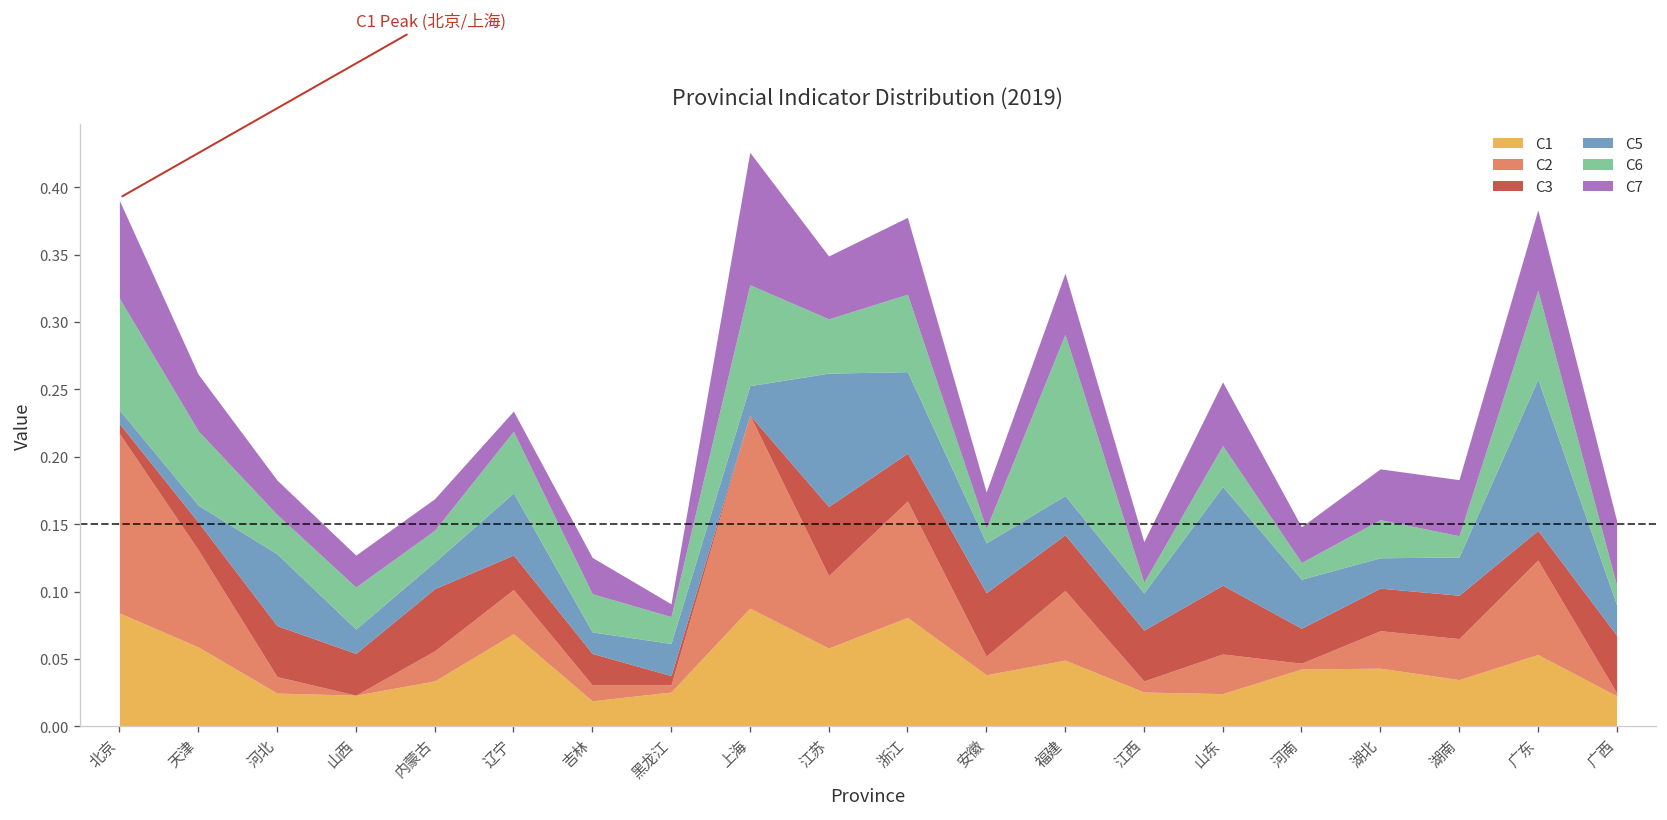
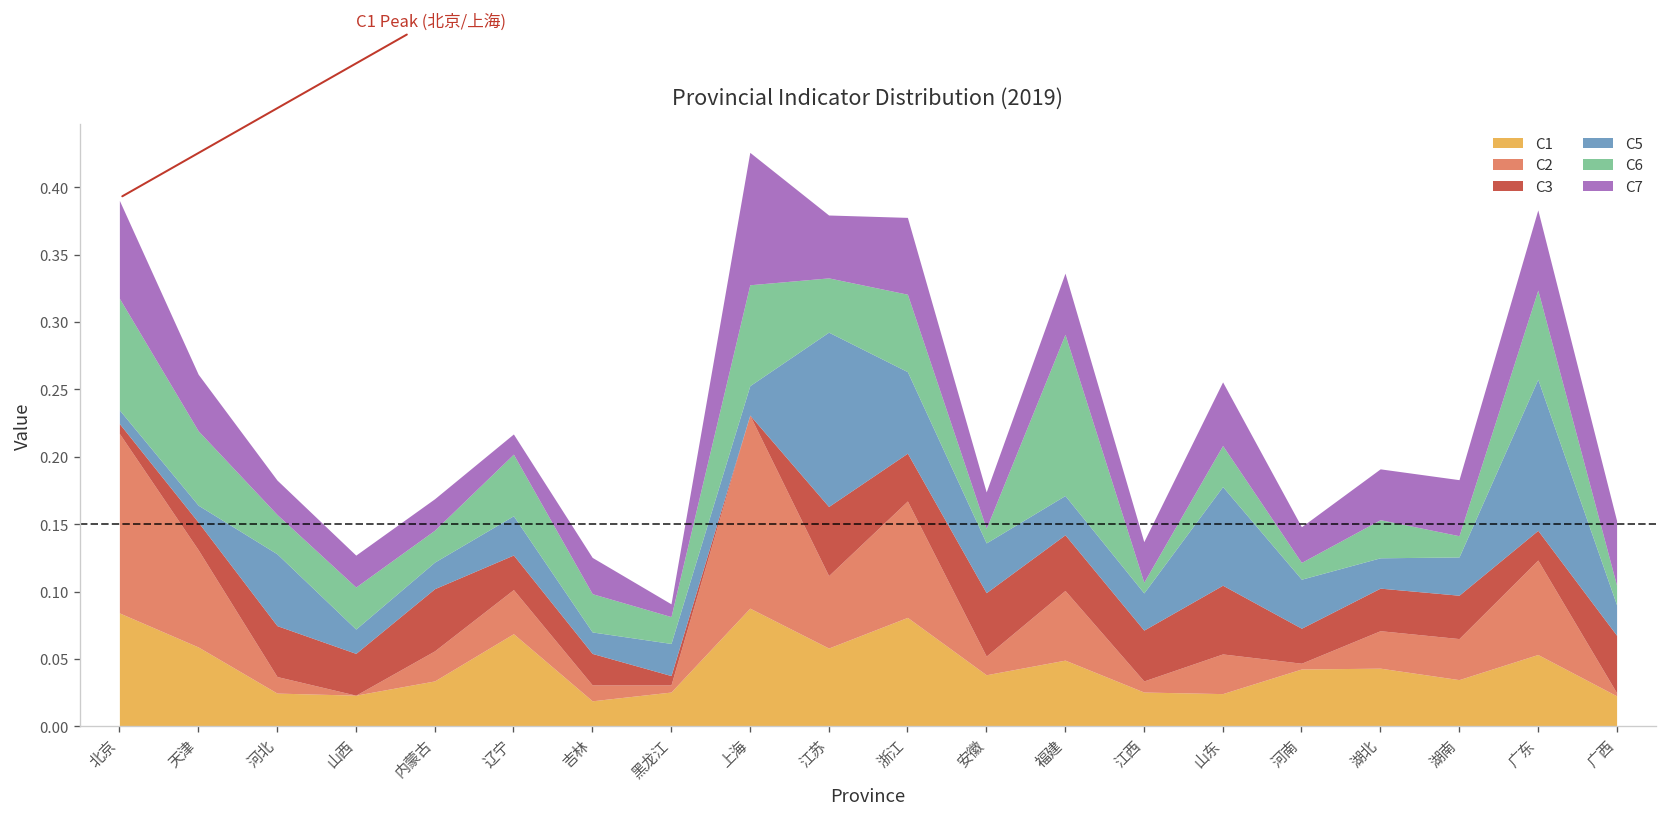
C5, 辽宁: 0.046 -> 0.029
C5, 江苏: 0.099 -> 0.129
